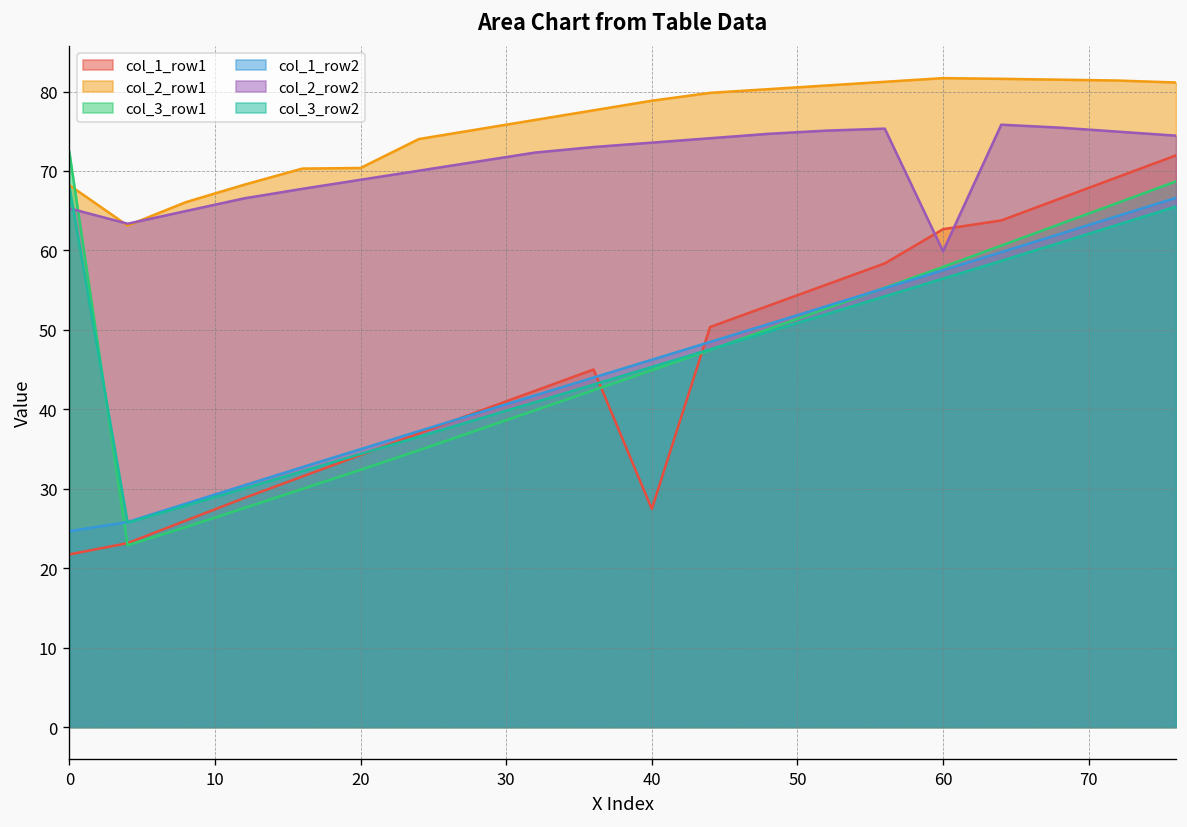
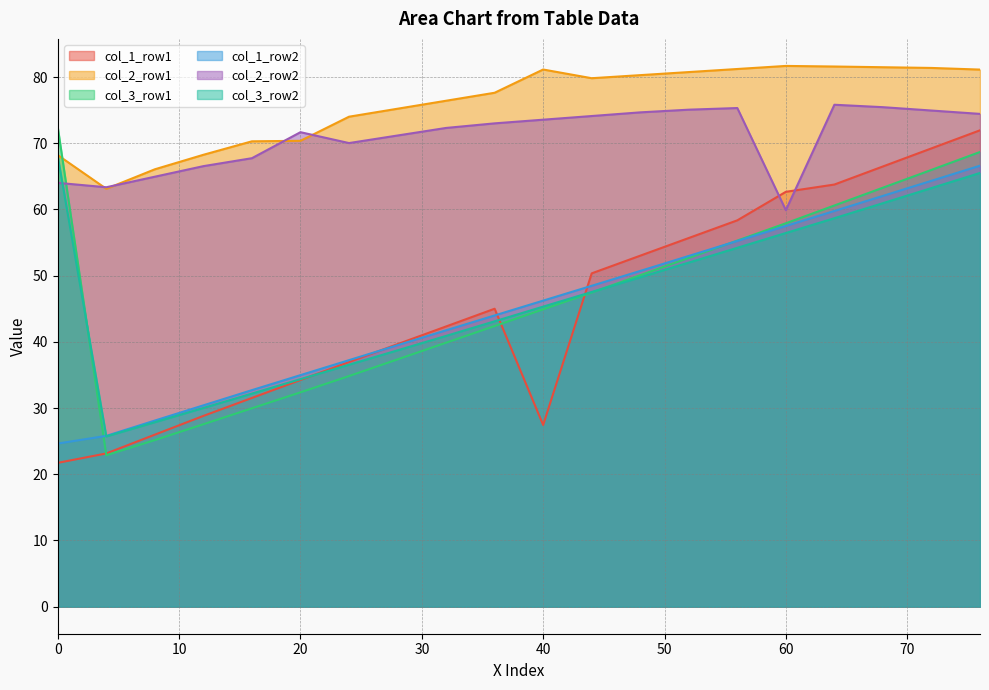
col_2_row2, 0: 65 -> 64
col_2_row2, 20: 69 -> 72
col_2_row1, 40: 79 -> 81
